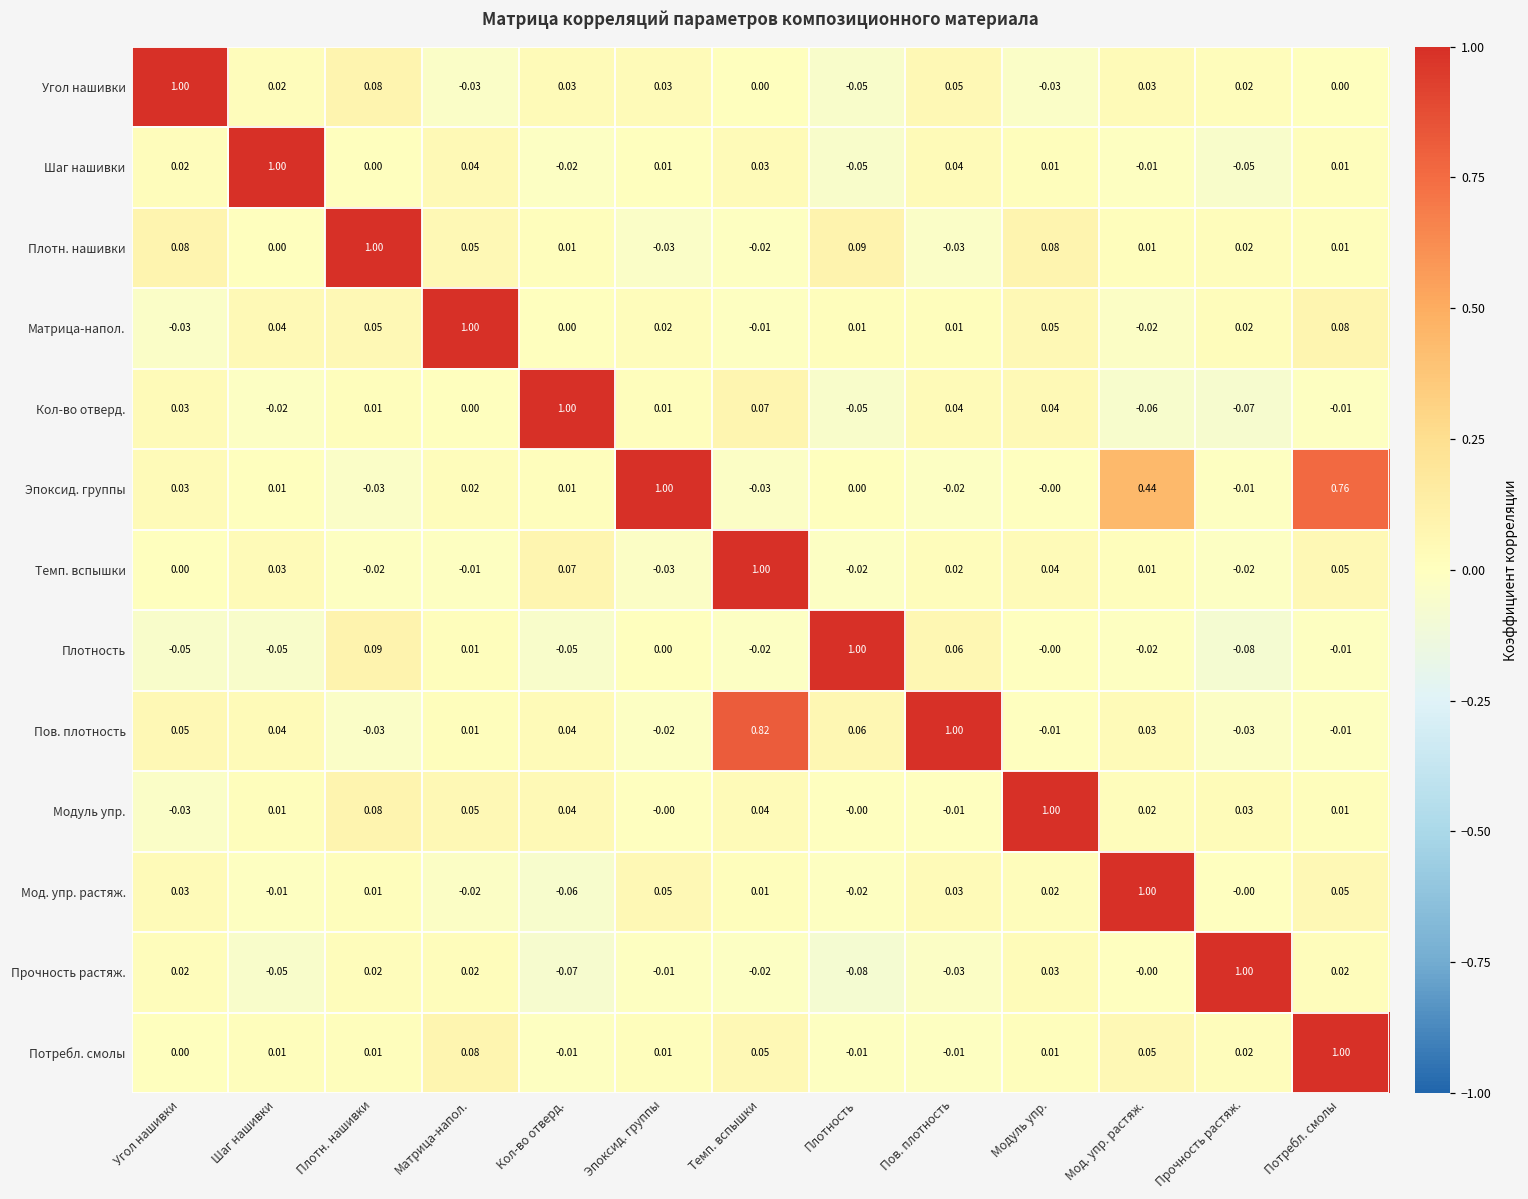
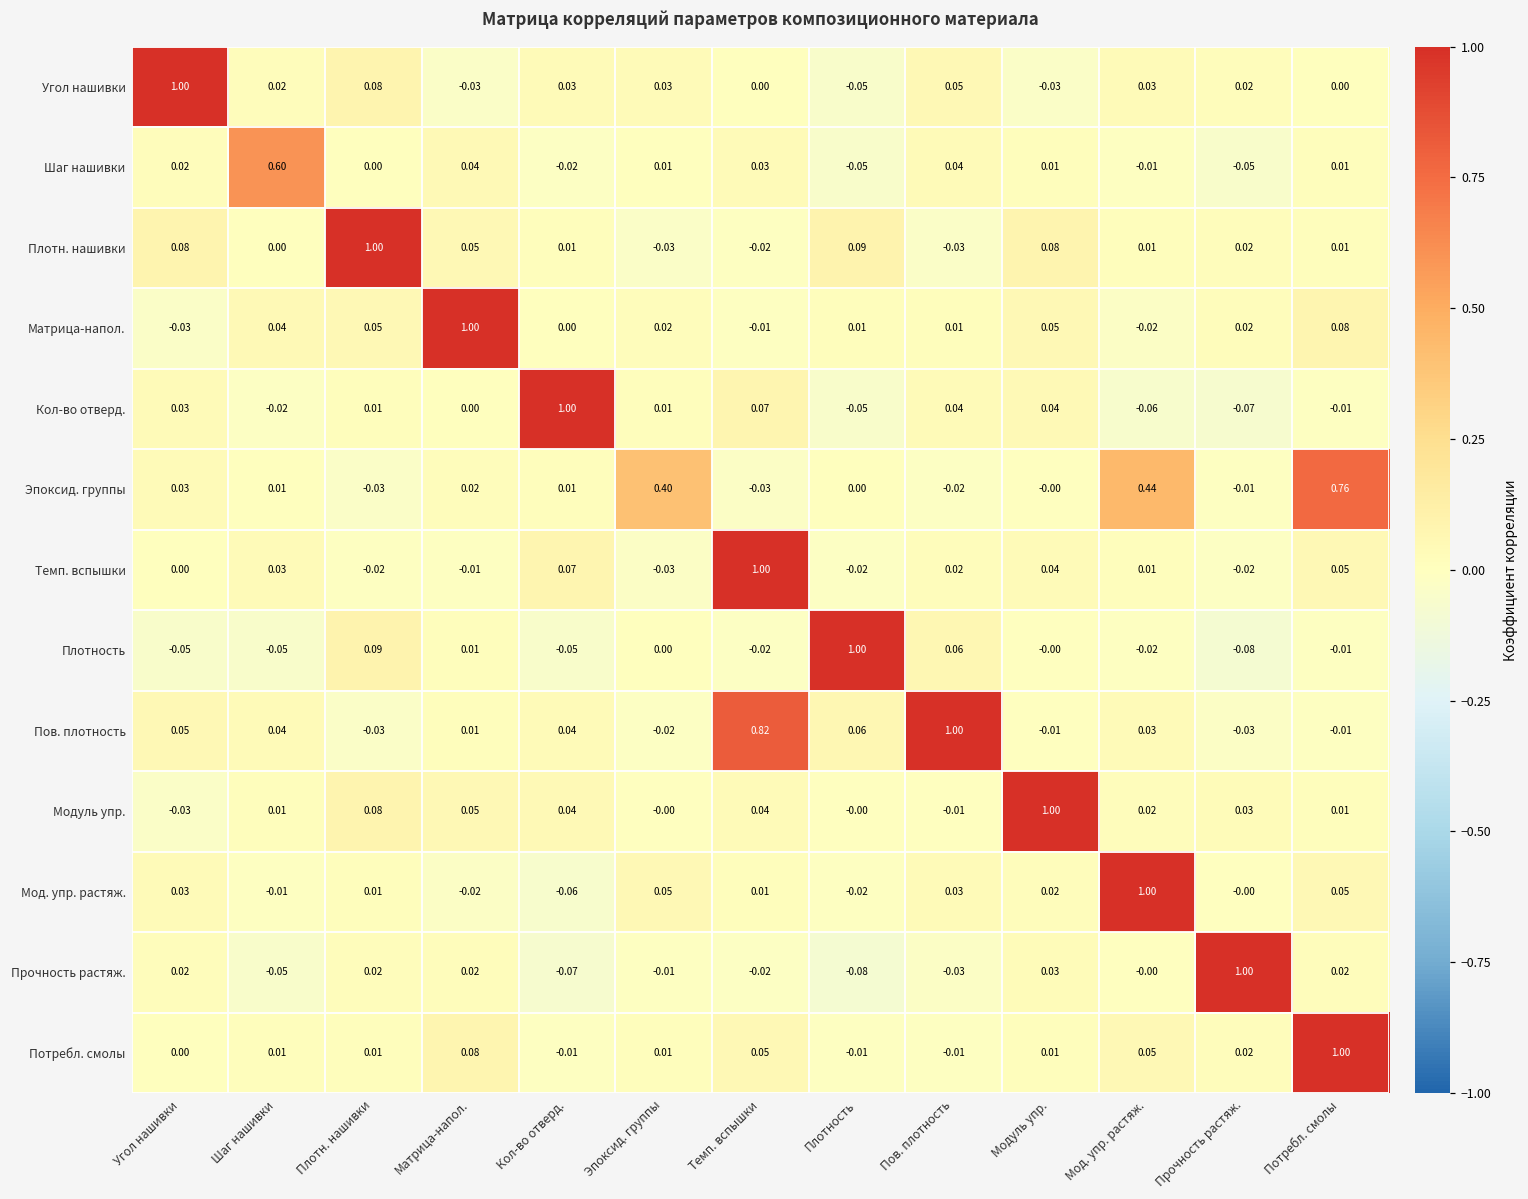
Шаг нашивки, Шаг нашивки: 1.00 -> 0.60
Эпоксид. группы, Эпоксид. группы: 1.00 -> 0.40
